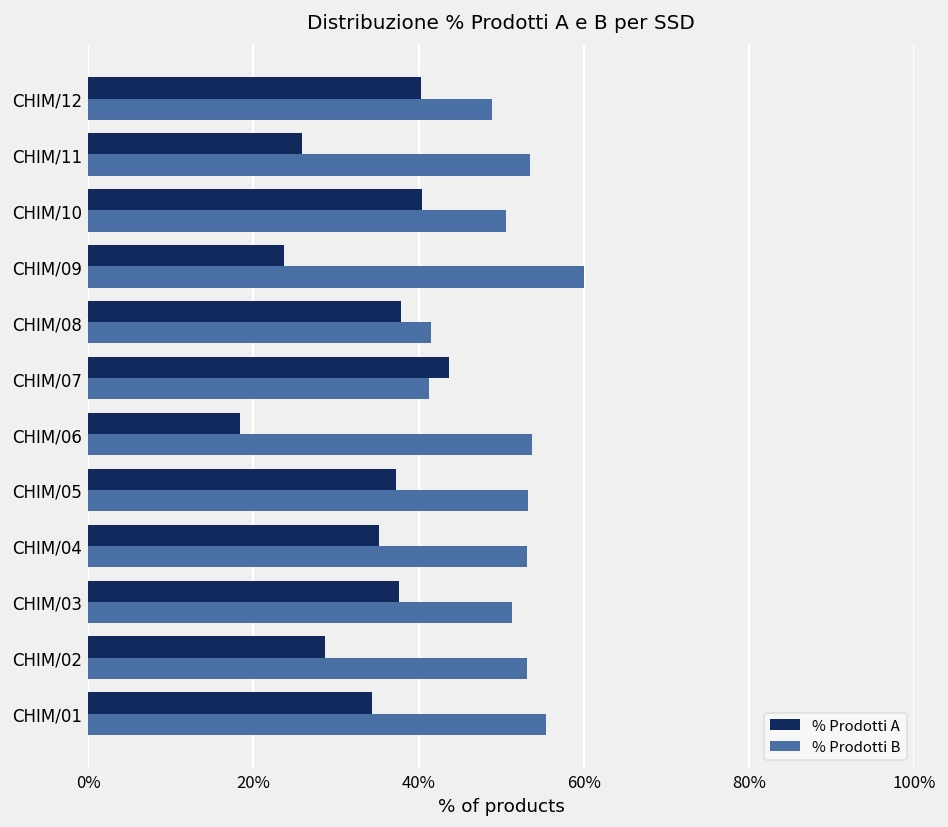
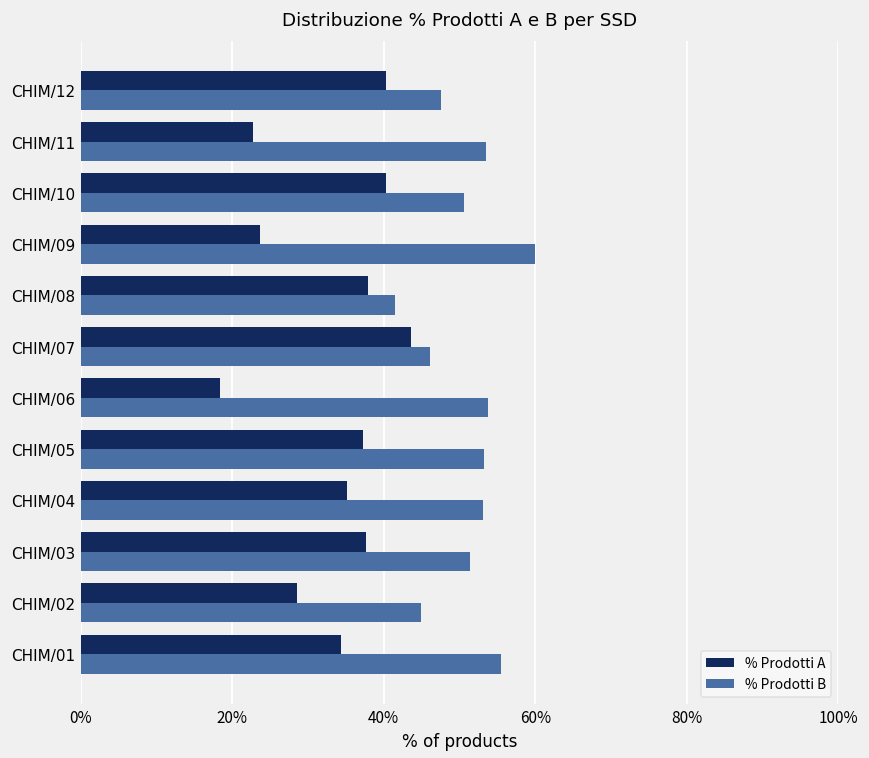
% Prodotti B, CHIM/12: 49% -> 48%
% Prodotti A, CHIM/11: 26% -> 23%
% Prodotti B, CHIM/07: 41% -> 46%
% Prodotti B, CHIM/02: 53% -> 45%
